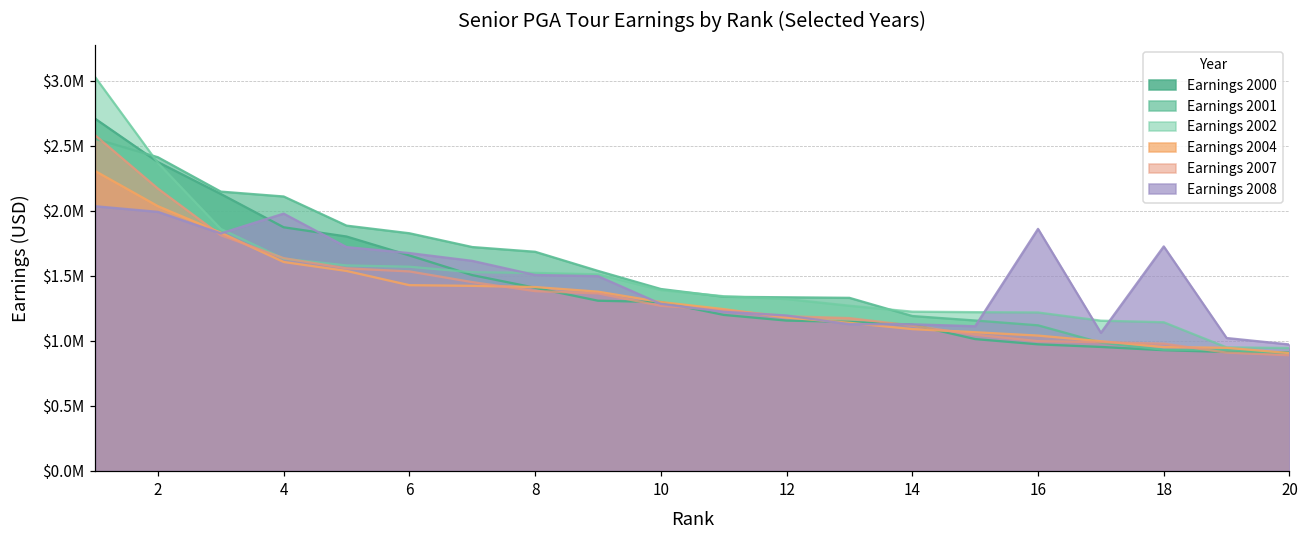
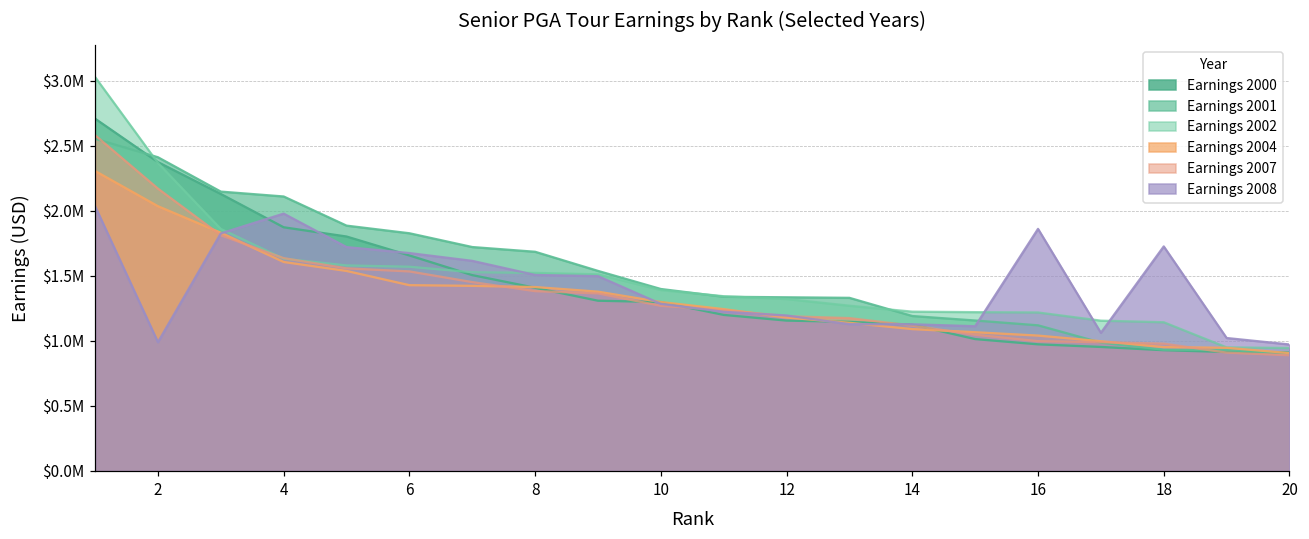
Earnings 2008, 2: $1990000 -> $990000
